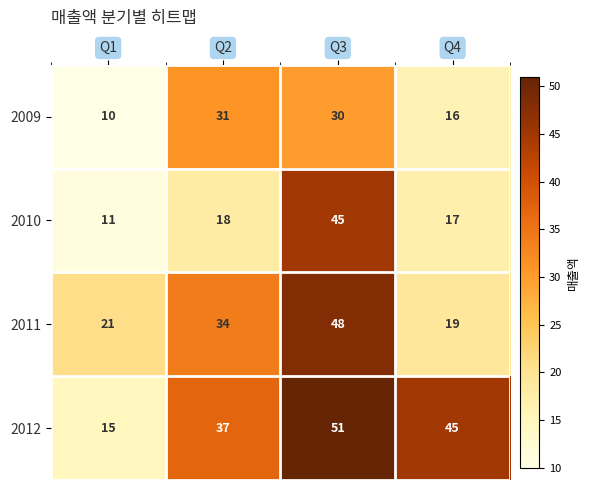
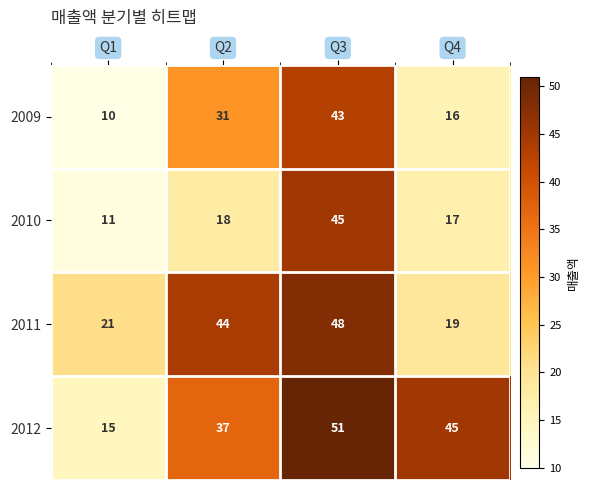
2009, Q3: 30 -> 43
2011, Q2: 34 -> 44
